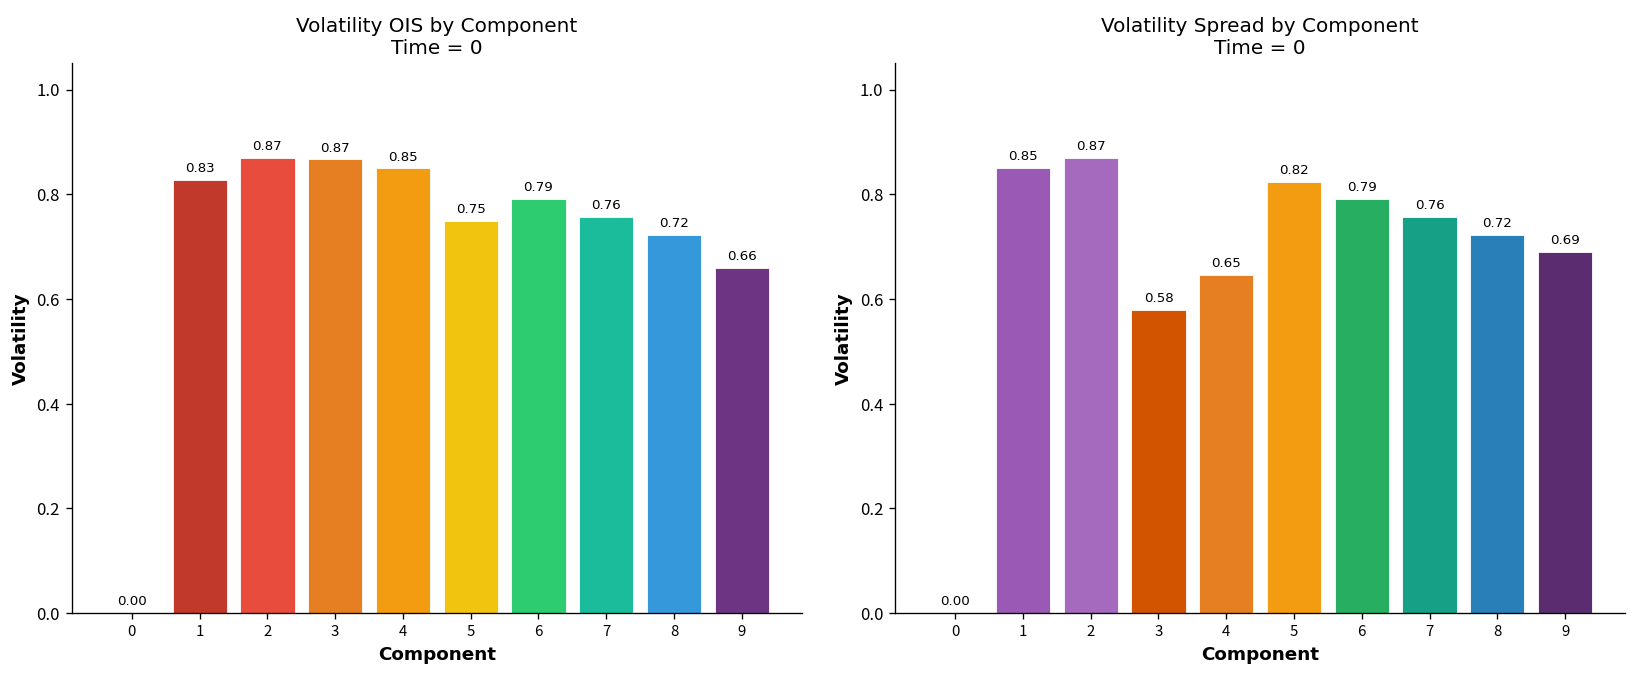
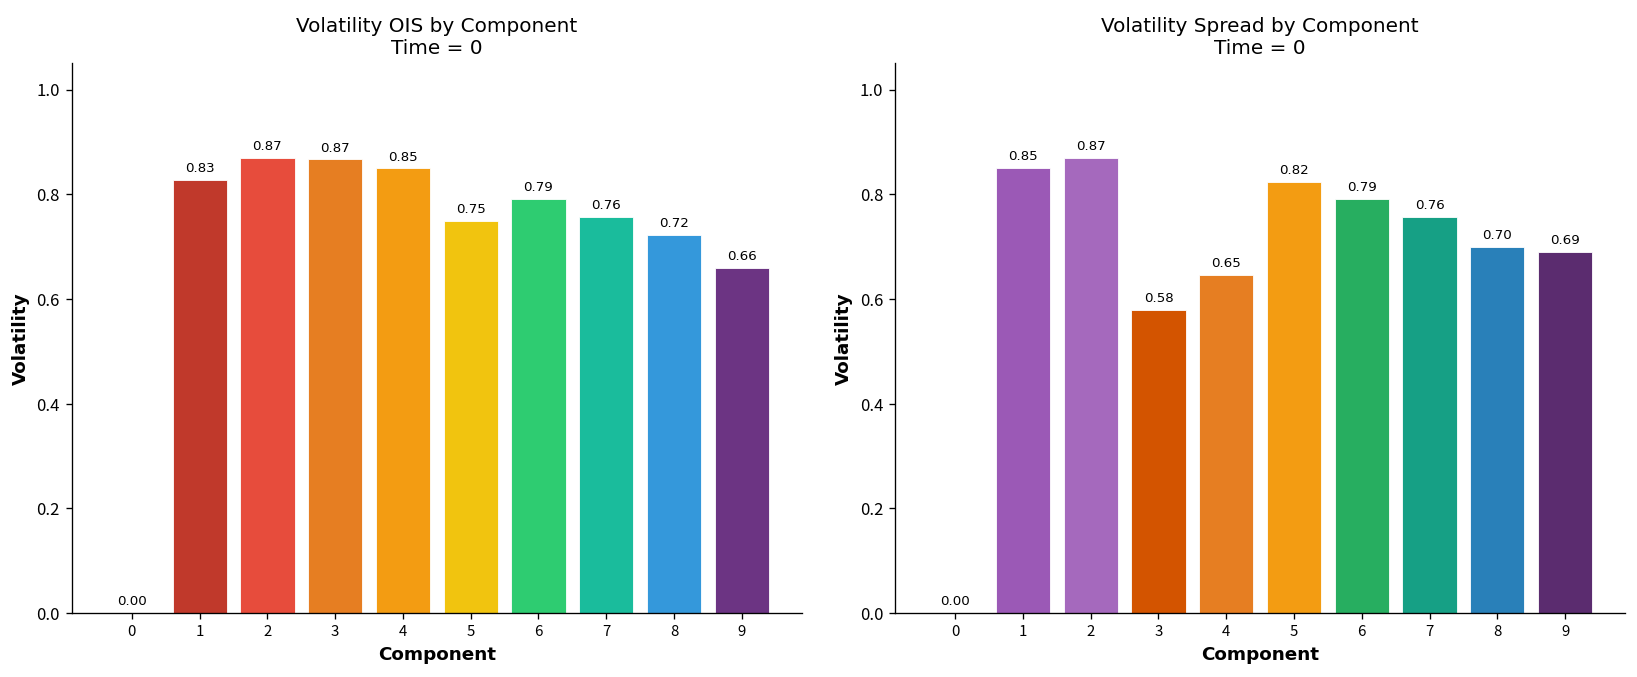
Volatility Spread by Component Time = 0, 8: 0.72 -> 0.70
